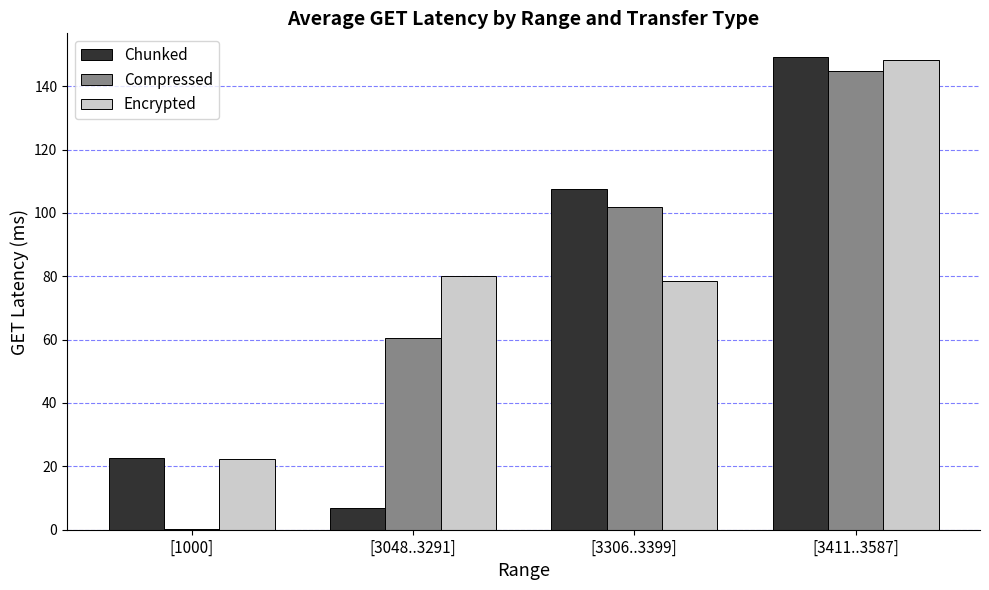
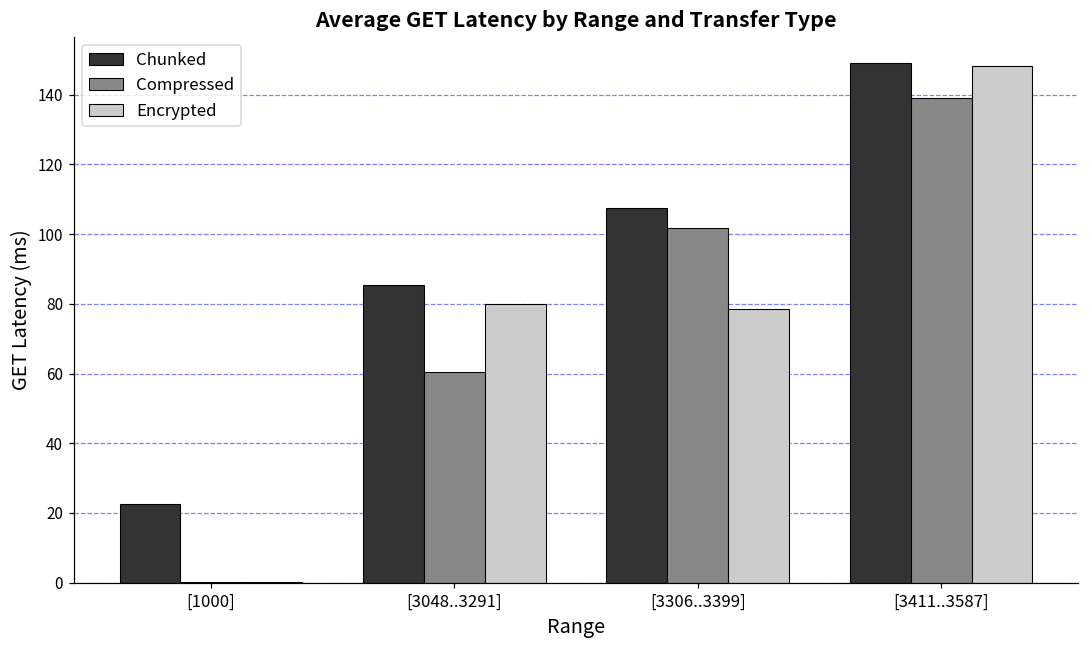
Encrypted, [1000]: 22 -> 0
Chunked, [3048..3291]: 7 -> 86
Compressed, [3411..3587]: 145 -> 139
